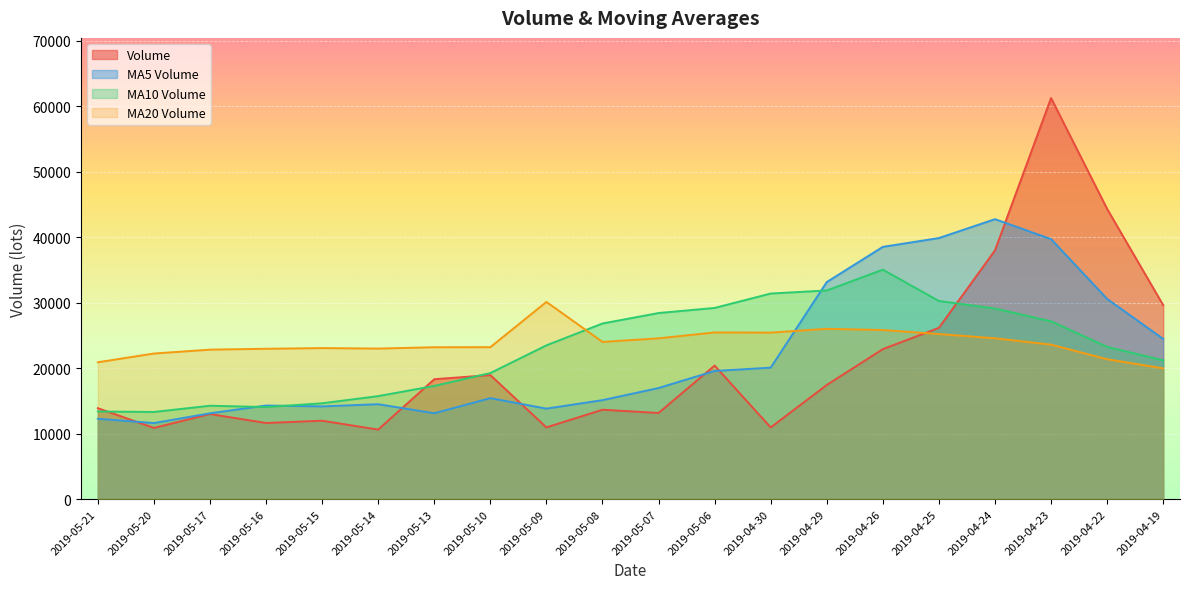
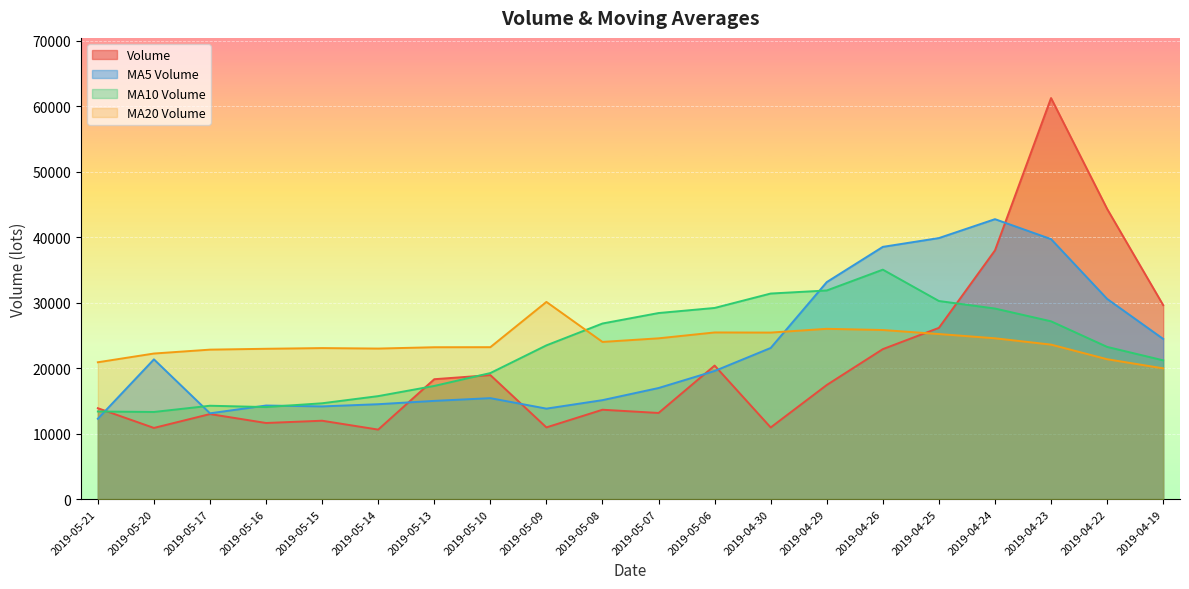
MA5 Volume, 2019-05-20: 12000 -> 21000
MA5 Volume, 2019-05-13: 13000 -> 15000
MA5 Volume, 2019-04-30: 20000 -> 23000
